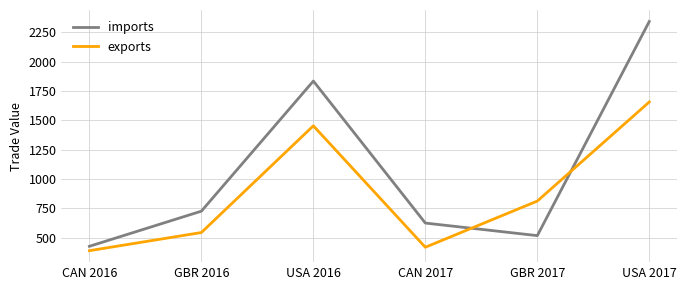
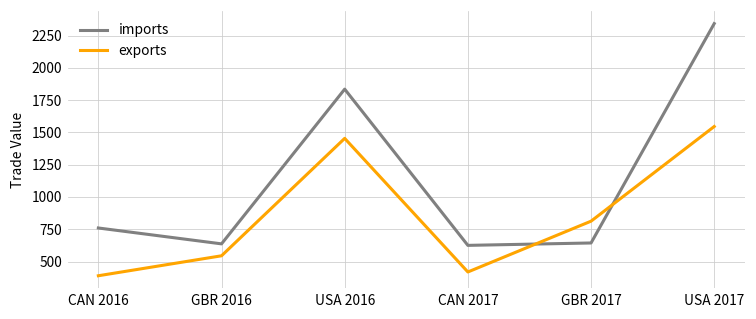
imports, CAN 2016: 430 -> 760
imports, GBR 2016: 730 -> 640
imports, GBR 2017: 520 -> 640
exports, USA 2017: 1660 -> 1550
